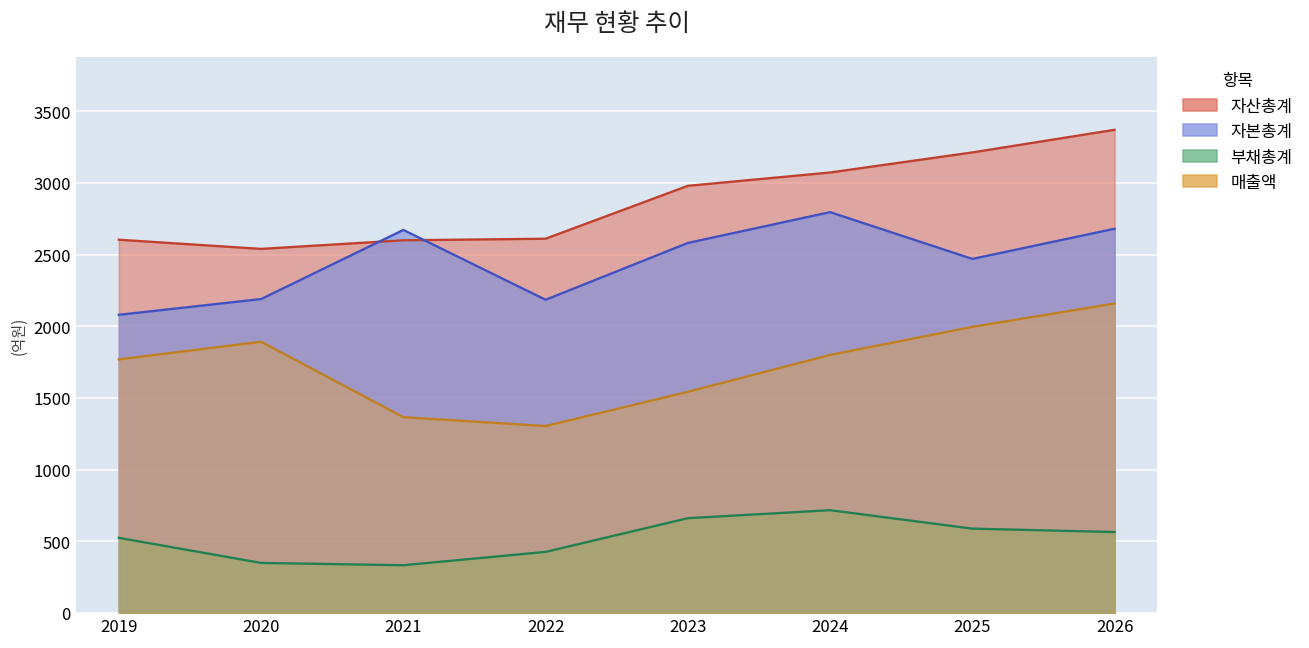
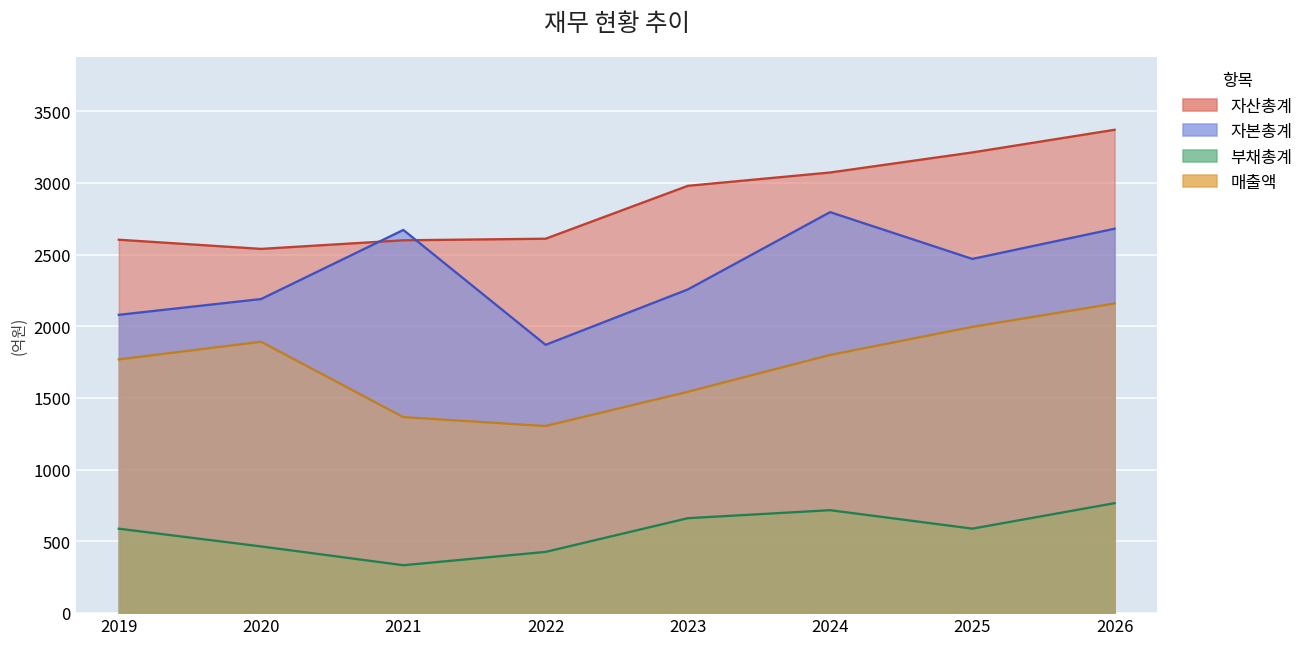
부채총계, 2019: 520 -> 590
부채총계, 2020: 350 -> 460
자본총계, 2022: 2190 -> 1870
자본총계, 2023: 2580 -> 2260
부채총계, 2026: 560 -> 770
